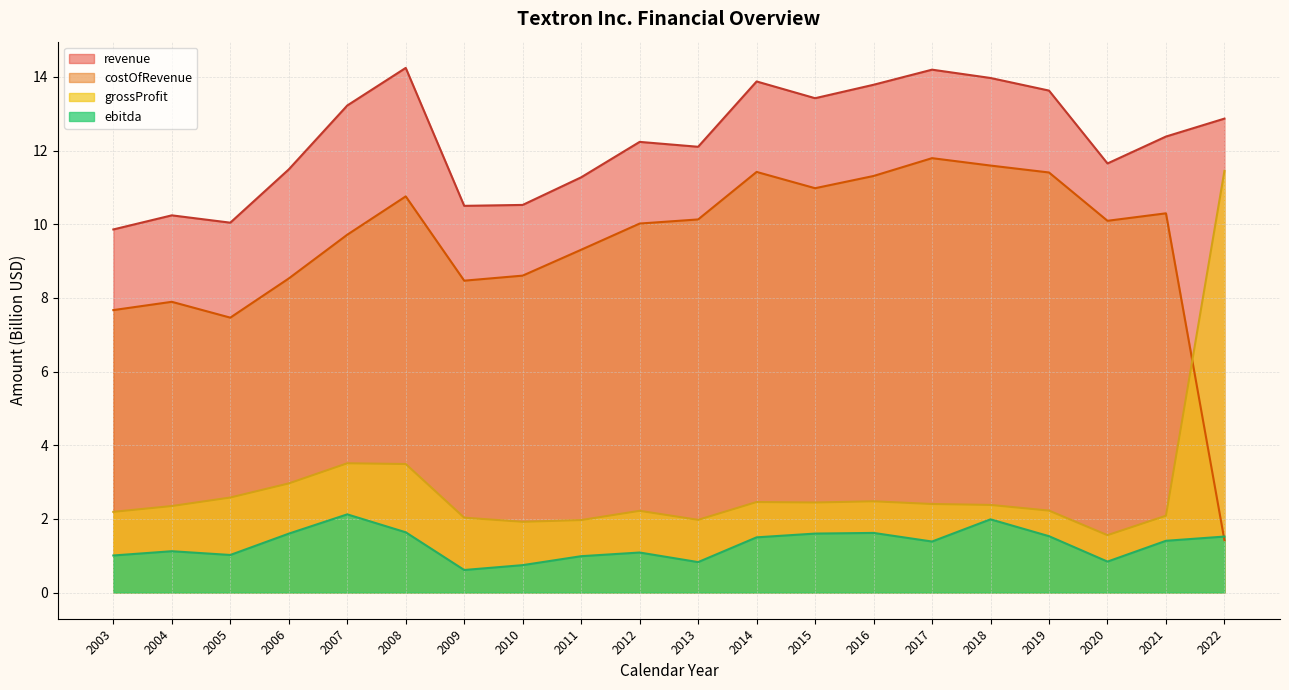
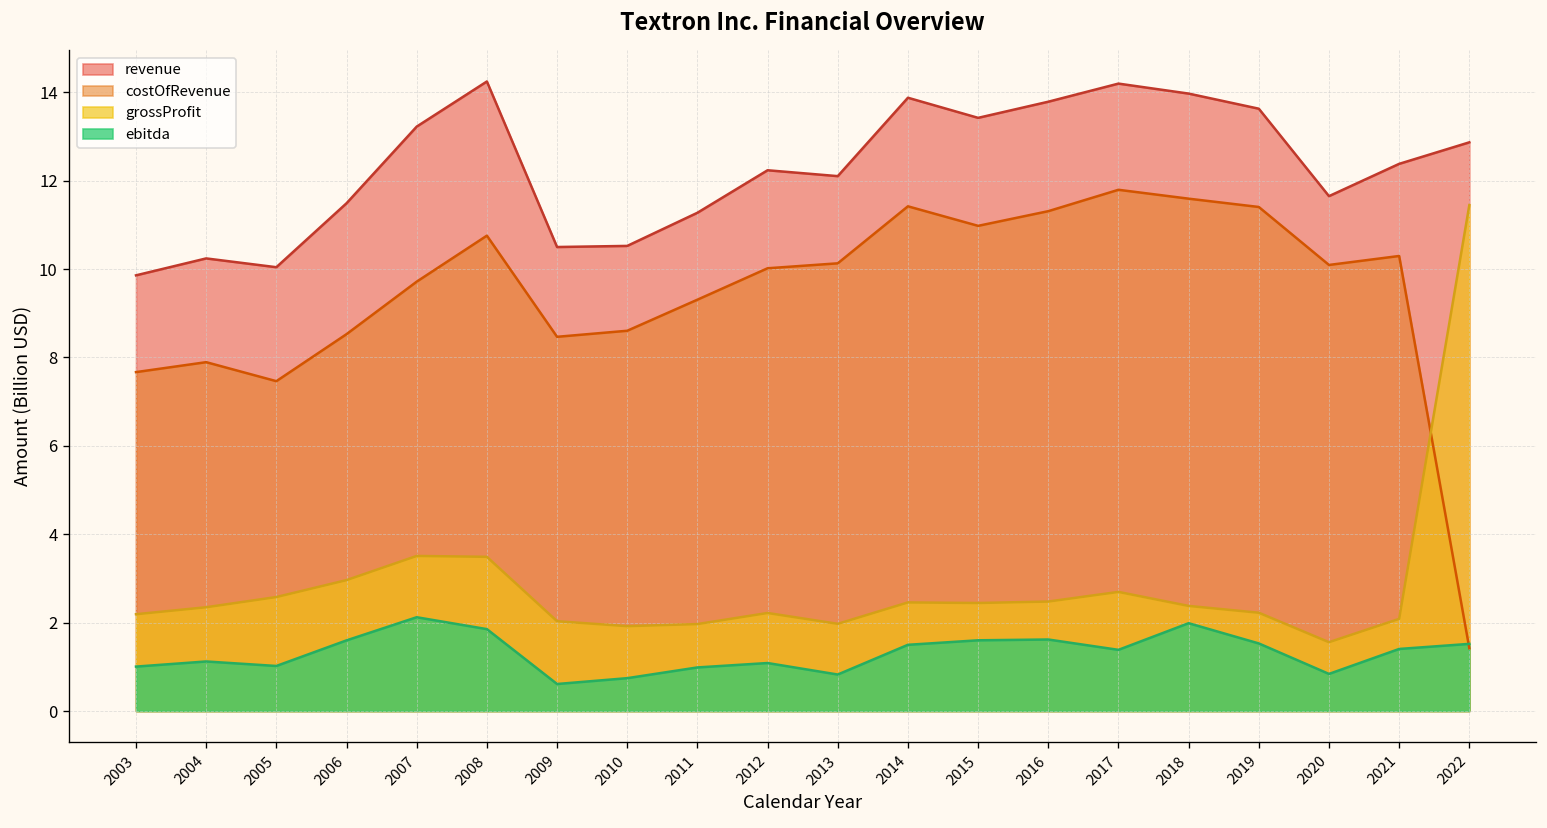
ebitda, 2008: 1.6 -> 1.9
grossProfit, 2017: 2.4 -> 2.7
